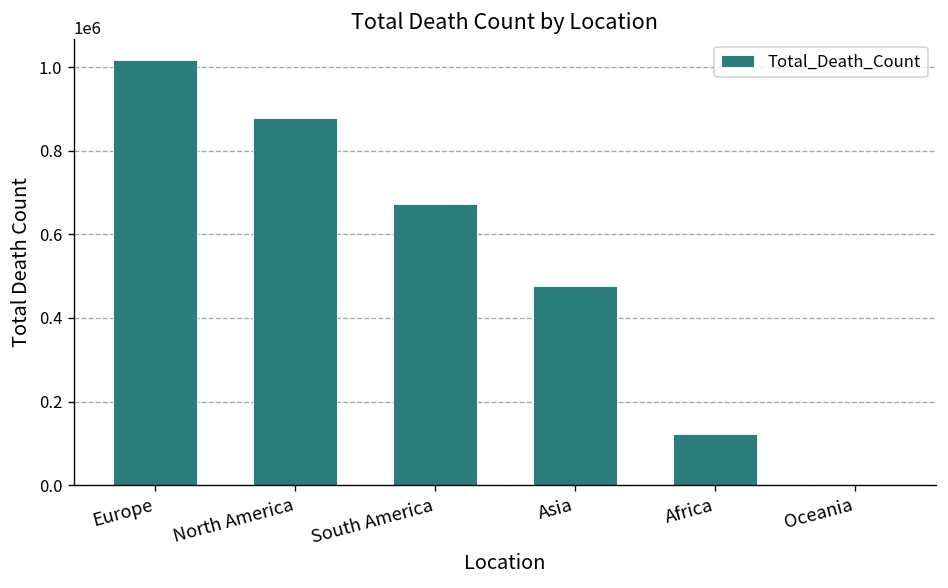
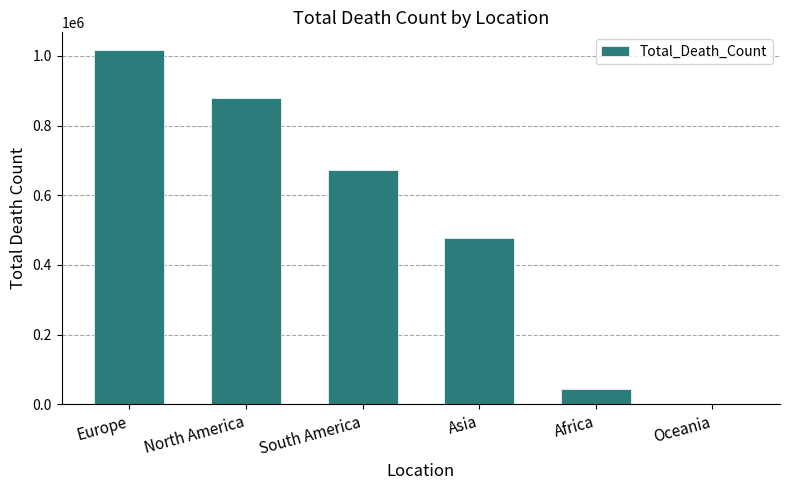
Africa: 120000 -> 50000
